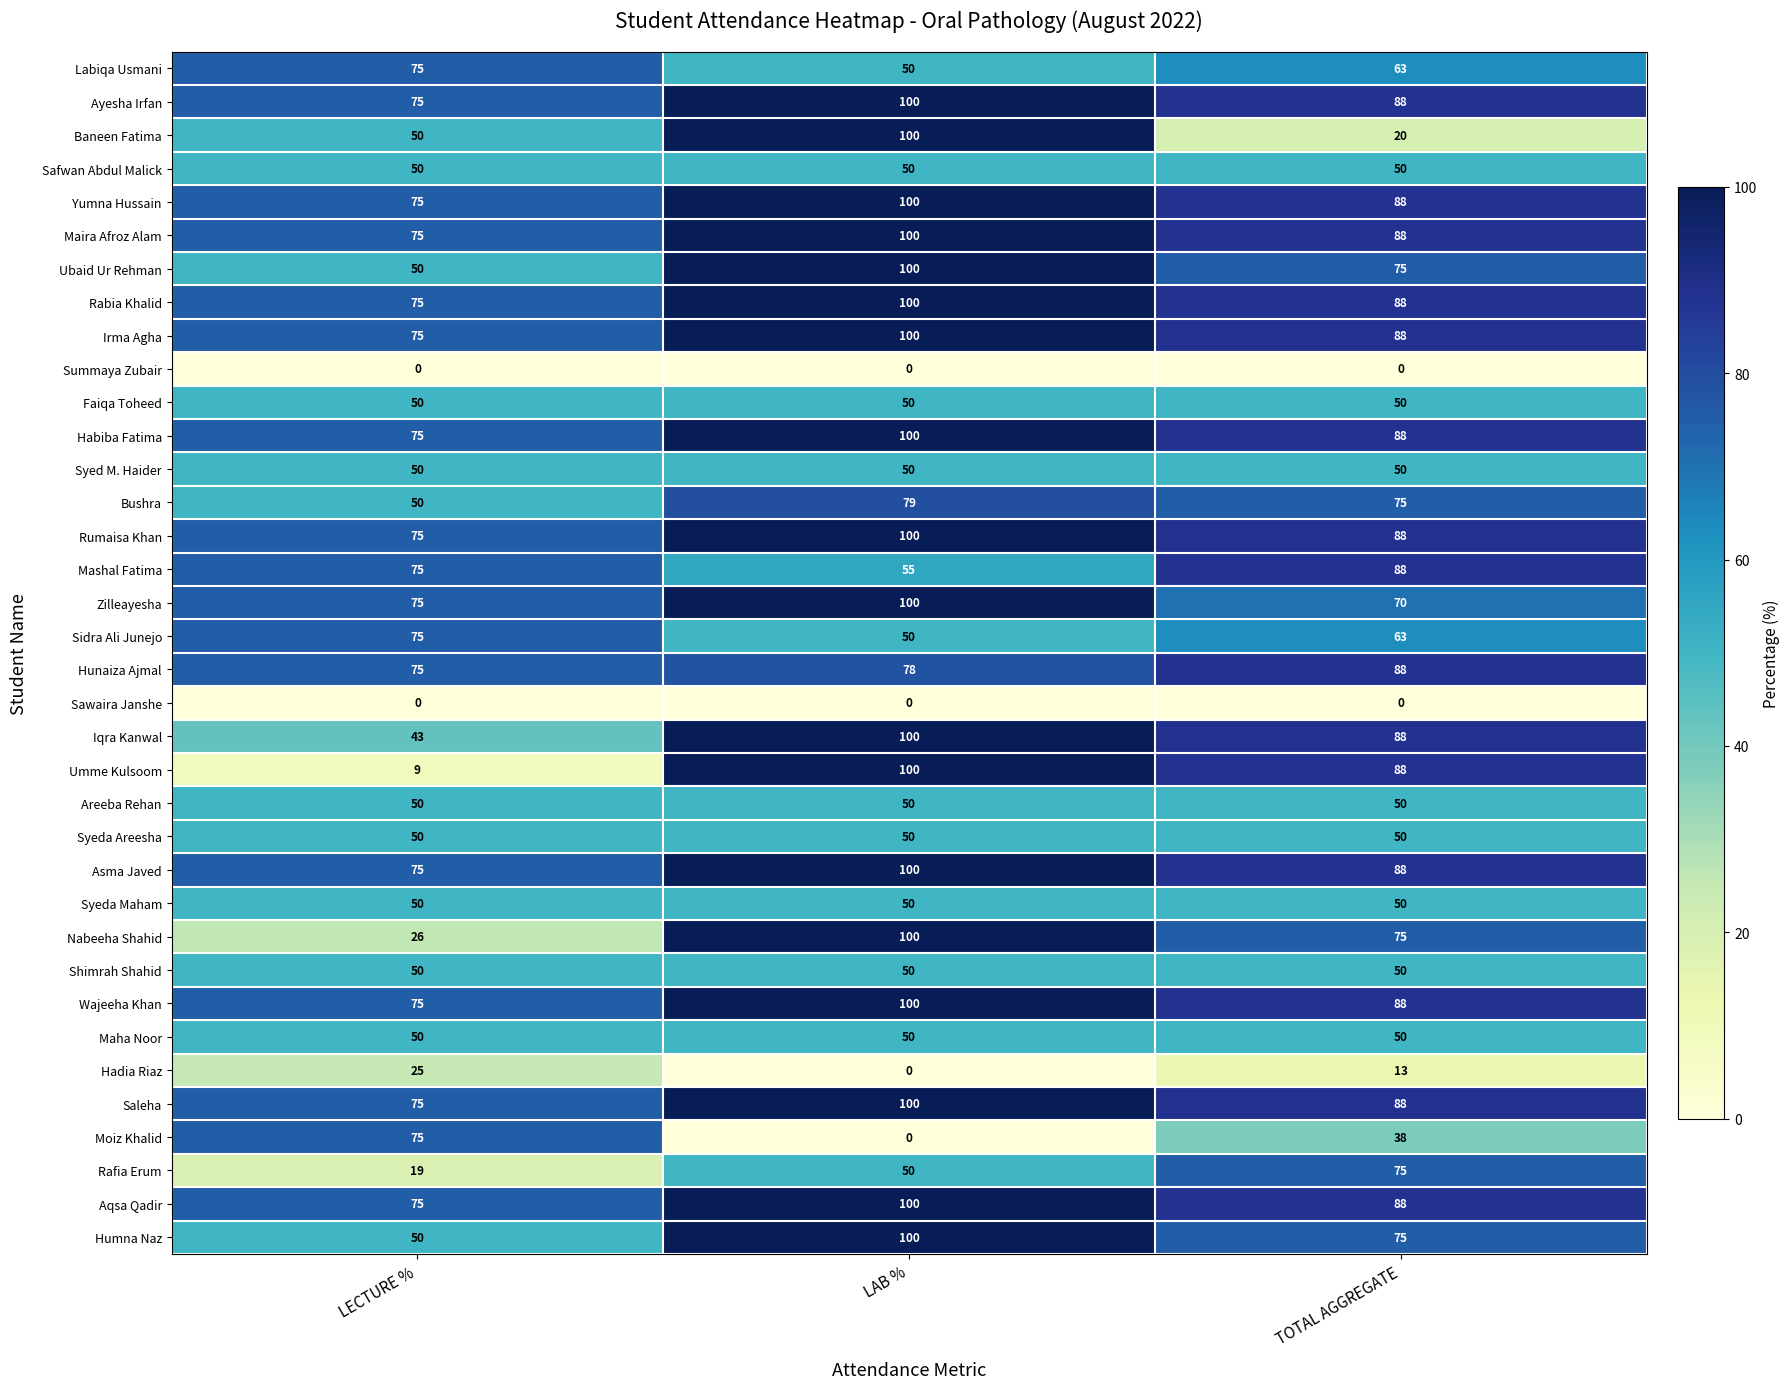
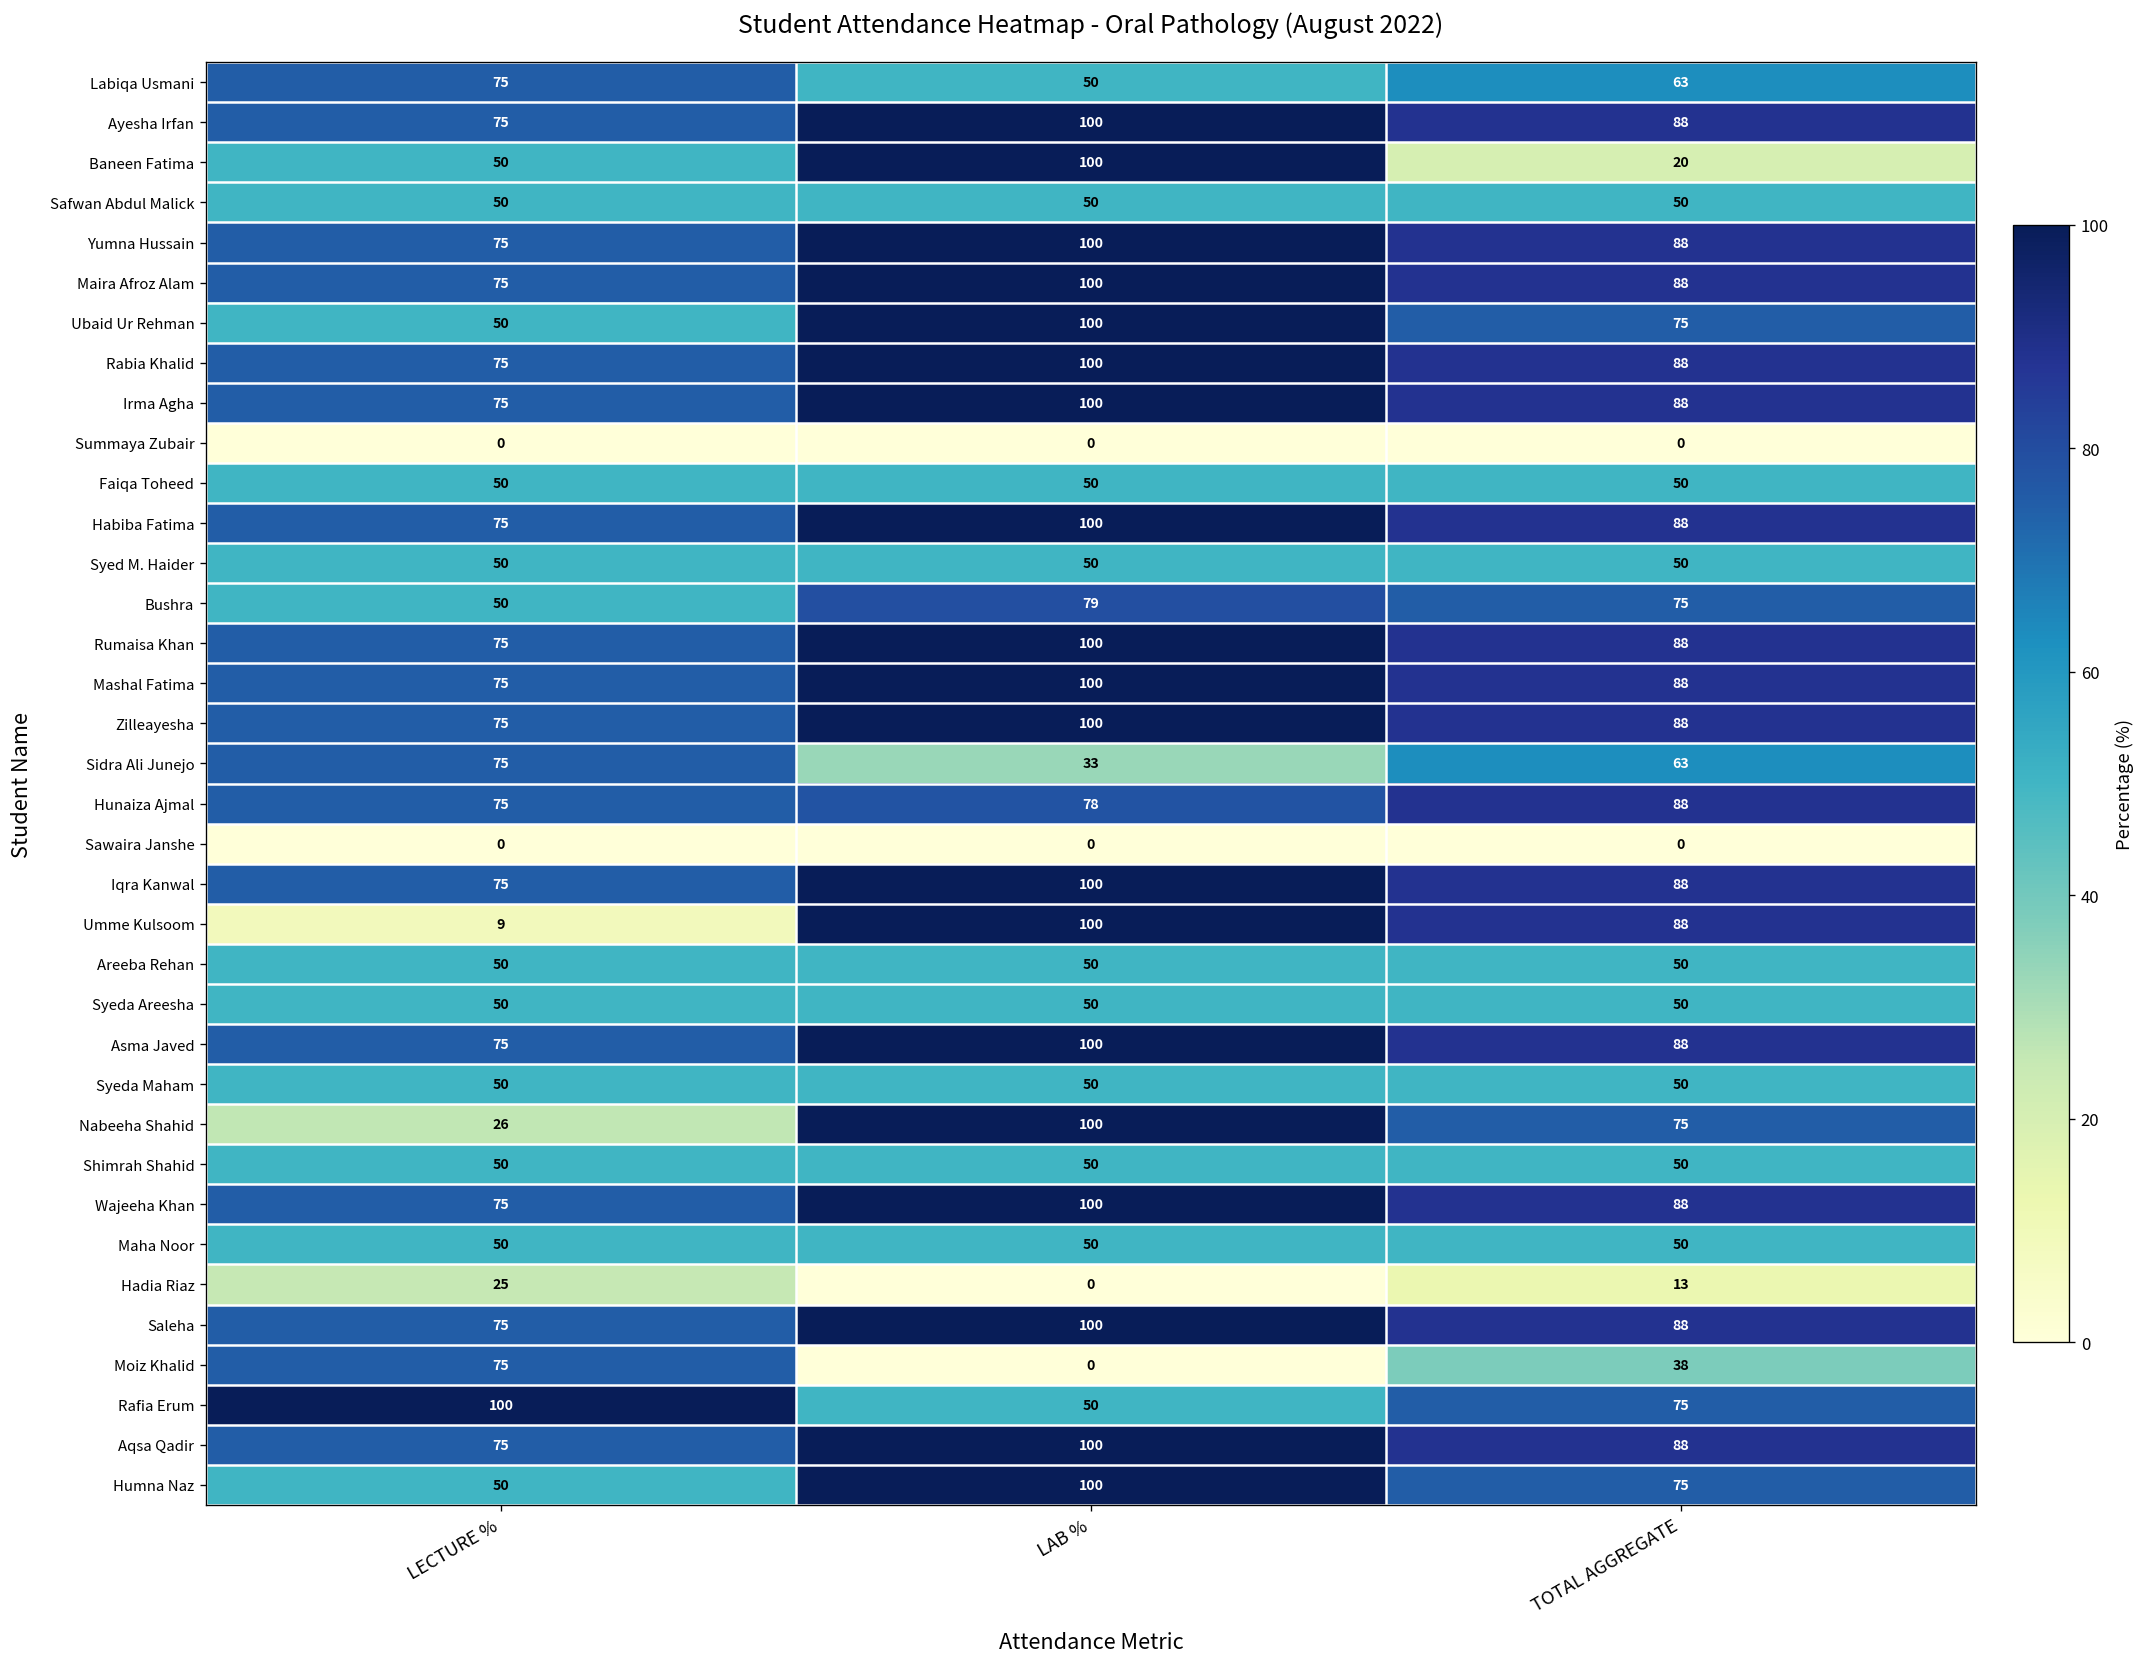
Mashal Fatima, LAB %: 55 -> 100
Zilleayesha, TOTAL AGGREGATE: 70 -> 88
Sidra Ali Junejo, LAB %: 50 -> 33
Iqra Kanwal, LECTURE %: 43 -> 75
Rafia Erum, LECTURE %: 19 -> 100
